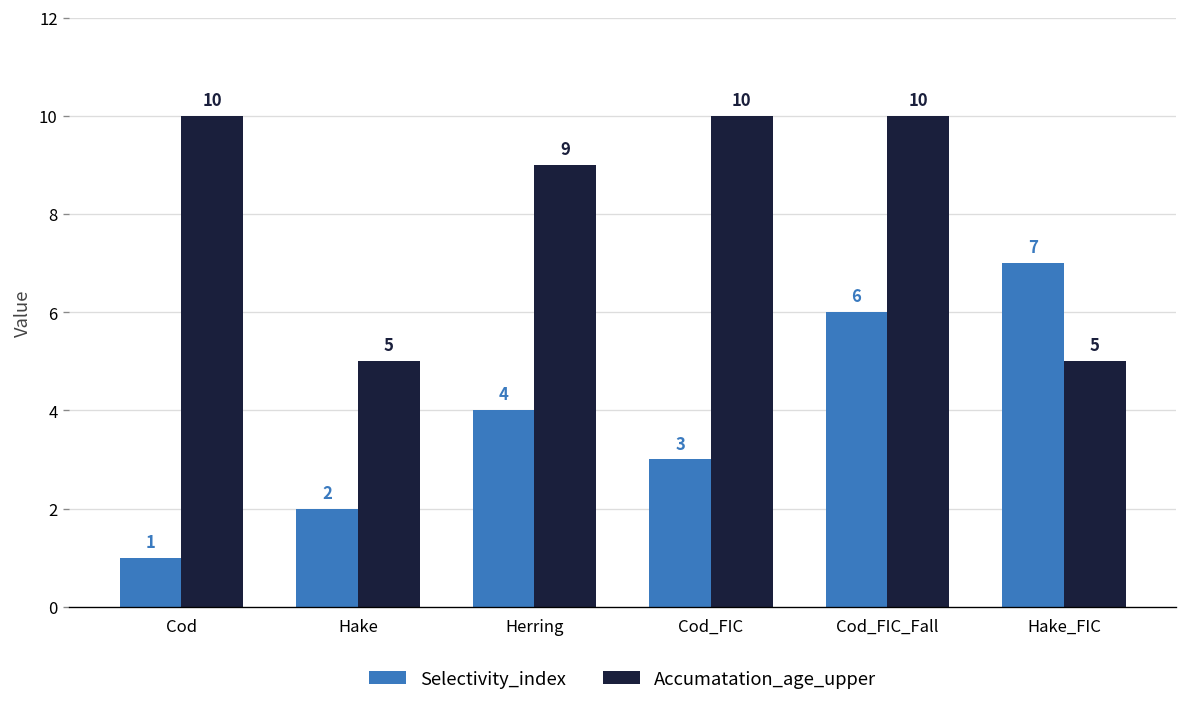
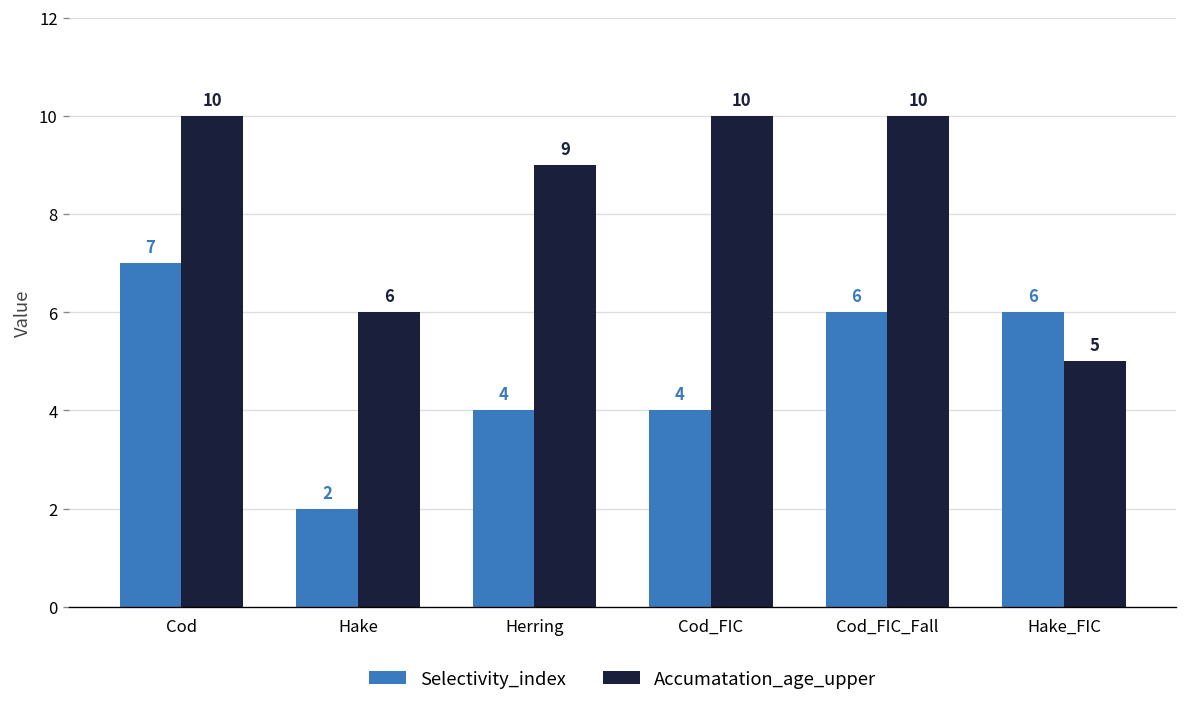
Selectivity_index, Cod: 1 -> 7
Accumatation_age_upper, Hake: 5 -> 6
Selectivity_index, Cod_FIC: 3 -> 4
Selectivity_index, Hake_FIC: 7 -> 6
